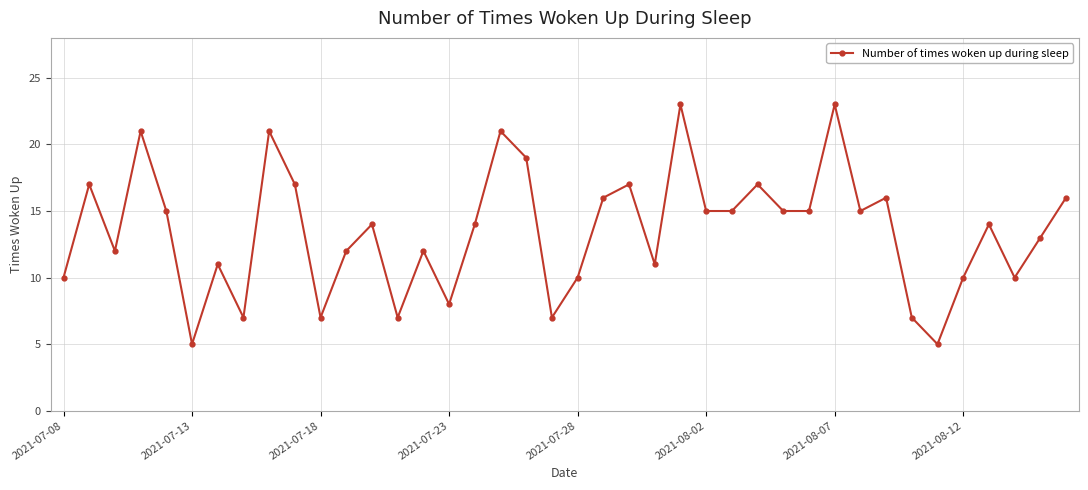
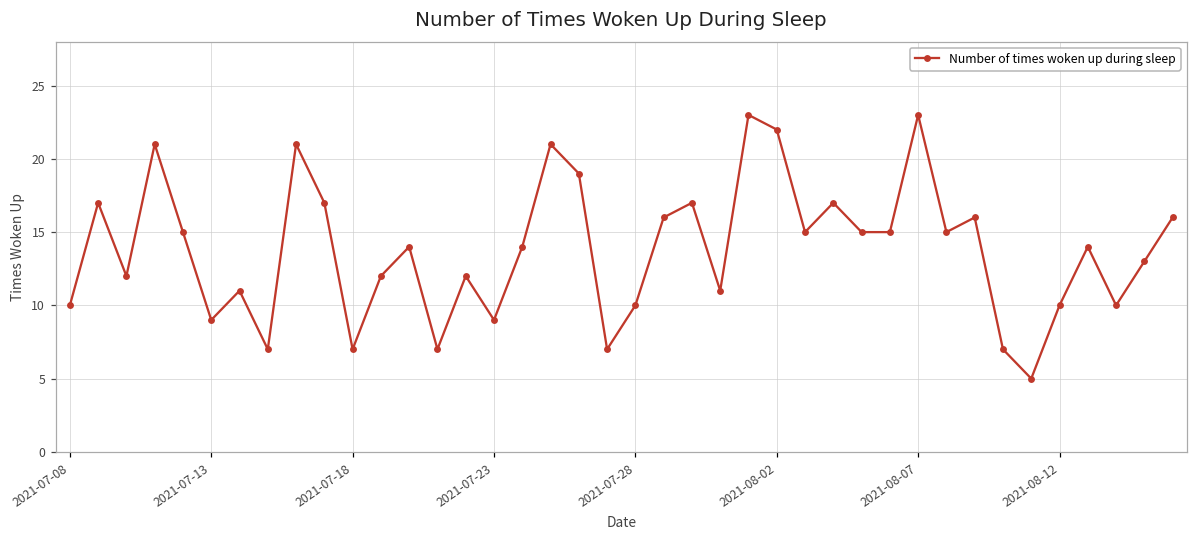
2021-07-13: 5 -> 9
2021-07-23: 8 -> 9
2021-08-02: 15 -> 22
